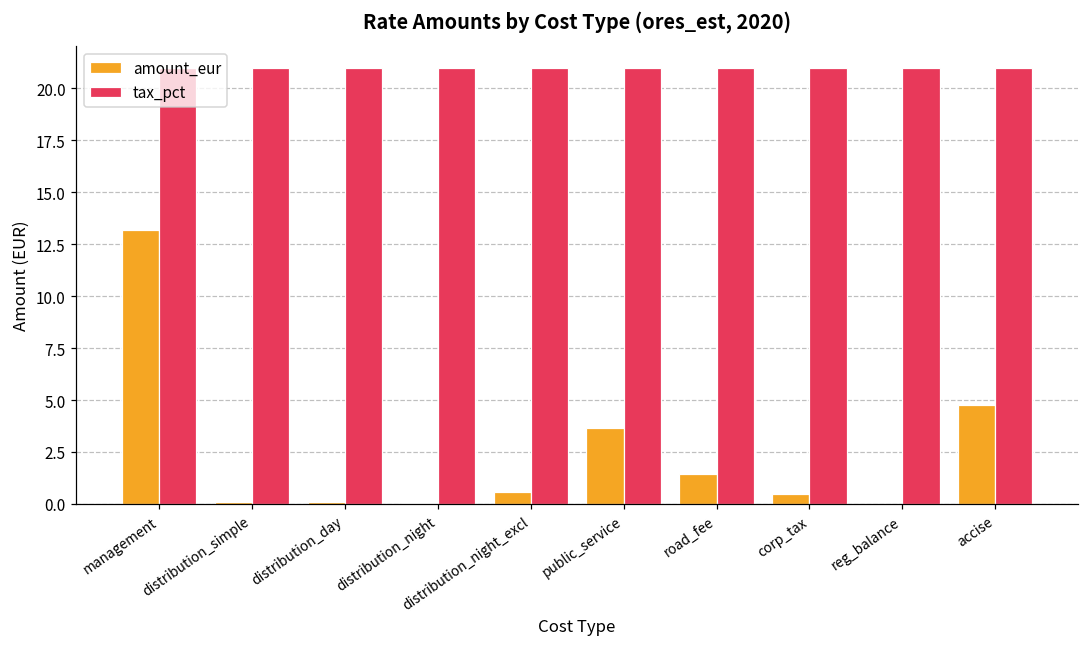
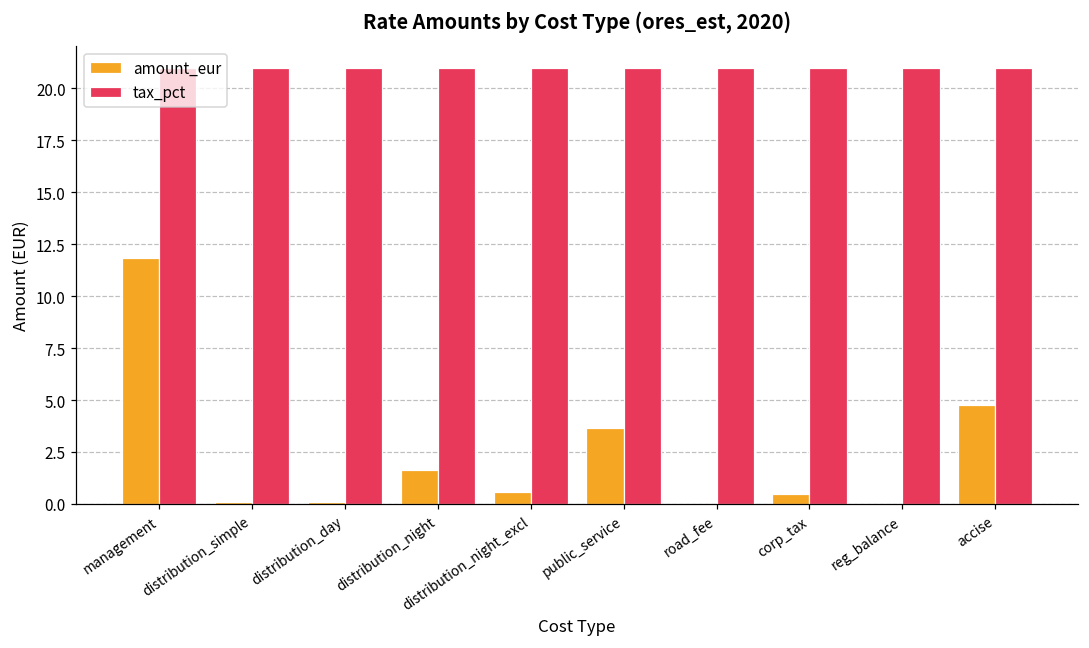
amount_eur, management: 13.2 -> 11.8
amount_eur, distribution_night: 0.0 -> 1.7
amount_eur, road_fee: 1.4 -> 0.0
